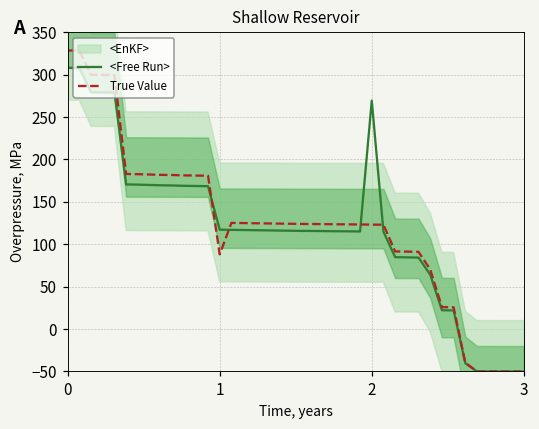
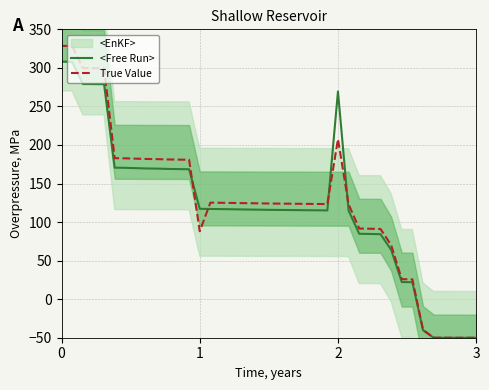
True Value, 2: 120 -> 210
